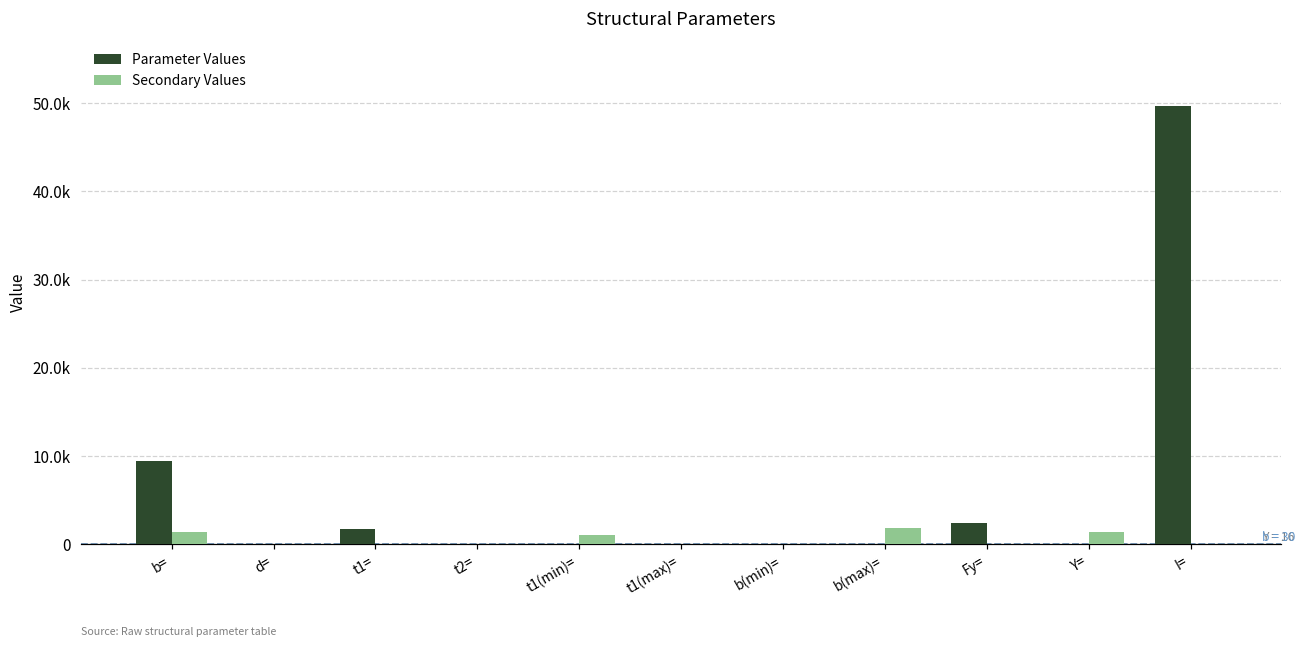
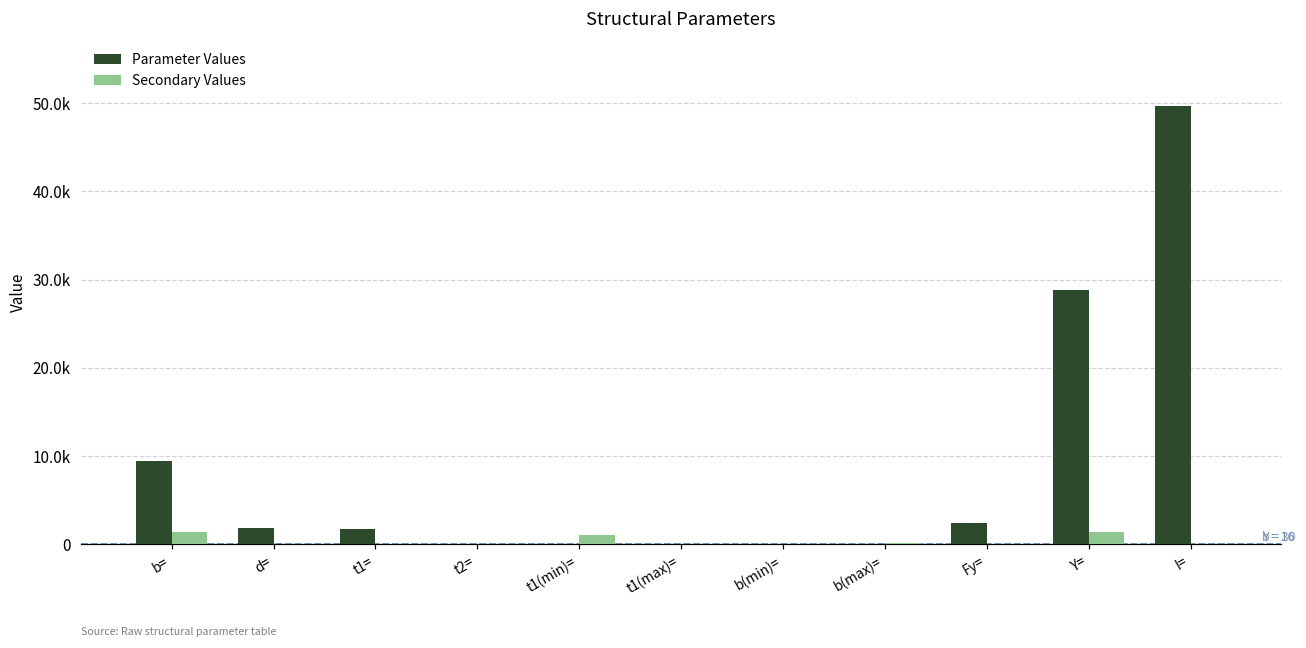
Parameter Values, d=: 0 -> 2000
Secondary Values, b(max)=: 2000 -> 0
Parameter Values, Y=: 0 -> 29000
